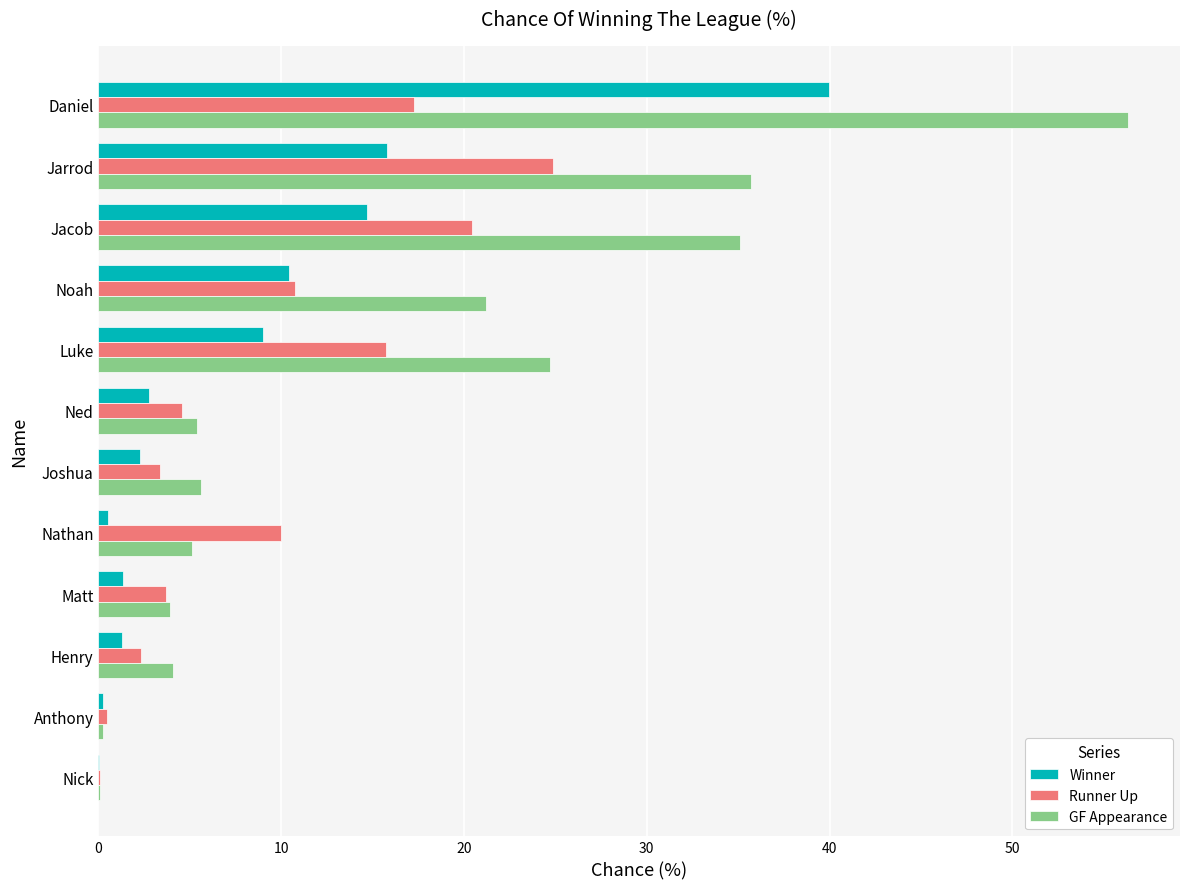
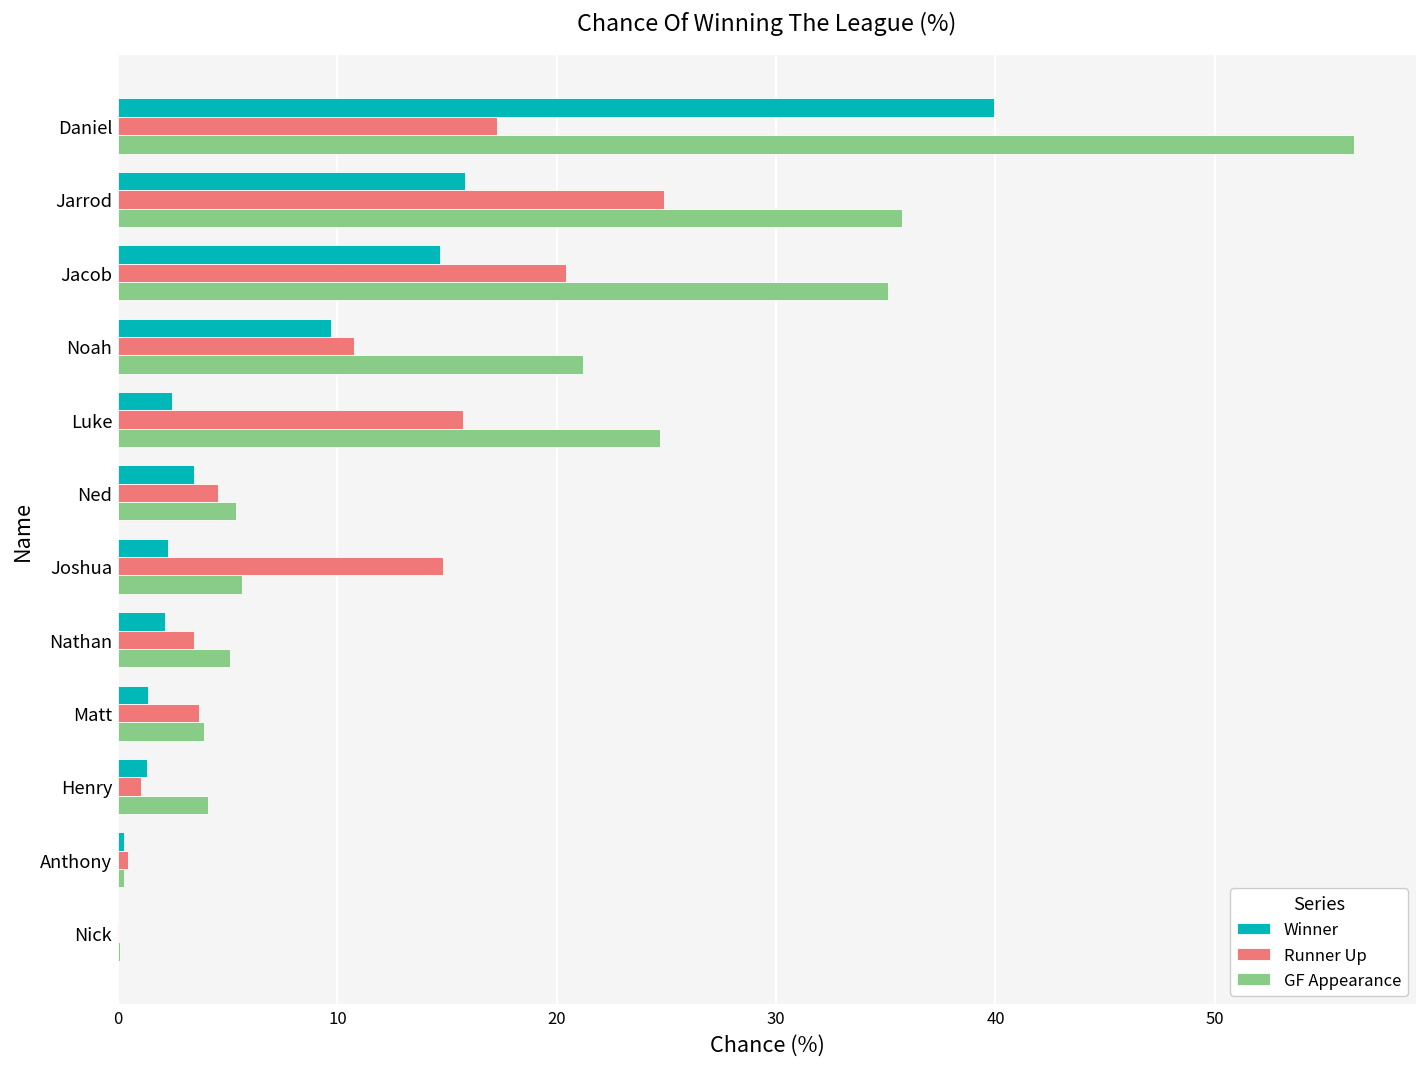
Winner, Noah: 10.4 -> 9.7
Winner, Luke: 9.0 -> 2.4
Winner, Ned: 2.8 -> 3.5
Runner Up, Joshua: 3.4 -> 14.8
Winner, Nathan: 0.5 -> 2.1
Runner Up, Nathan: 10.0 -> 3.5
Runner Up, Henry: 2.3 -> 1.1
